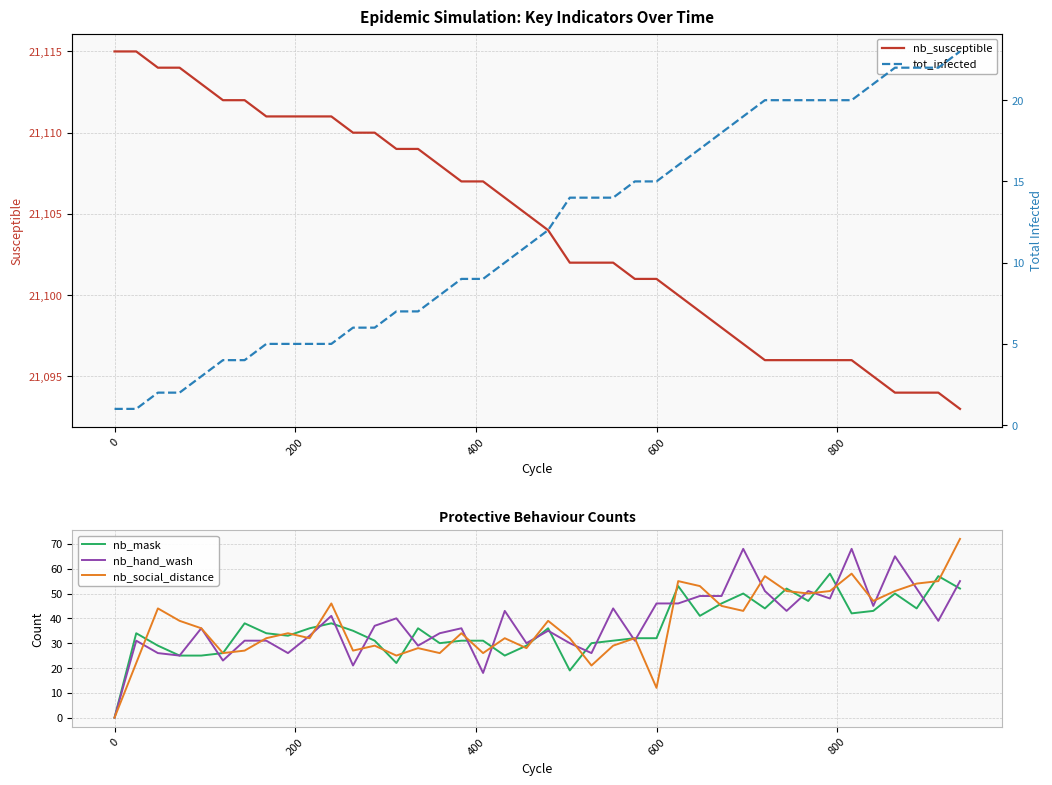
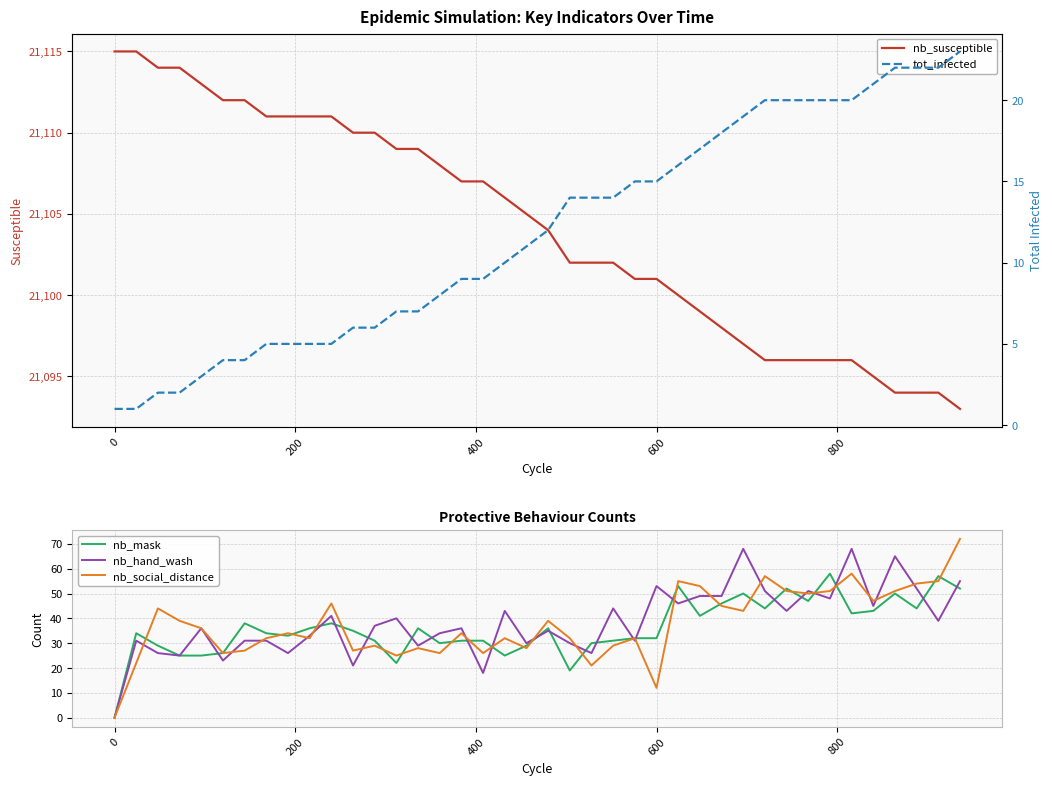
Protective Behaviour Counts, nb_hand_wash, 600: 46 -> 53
